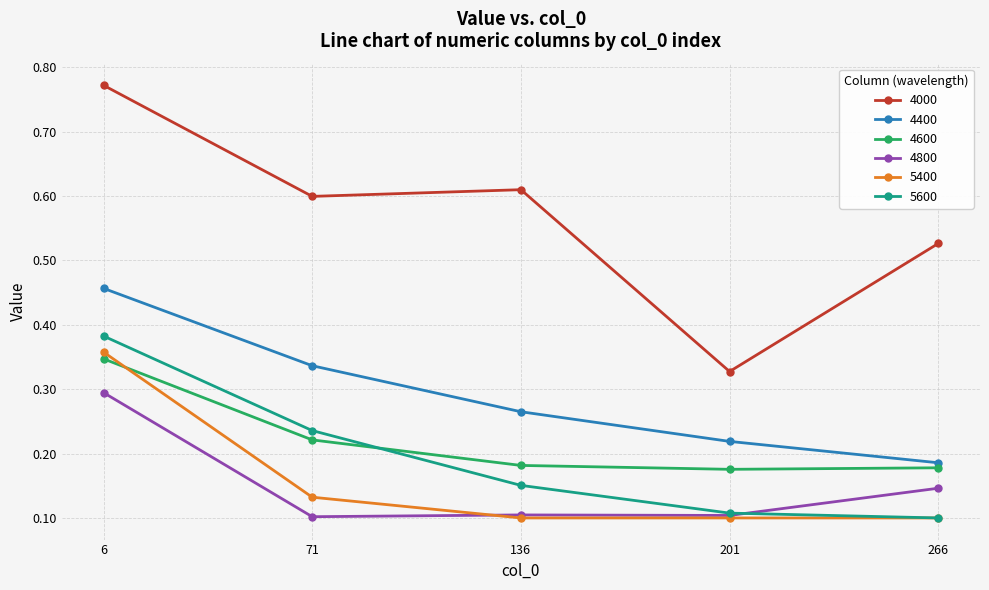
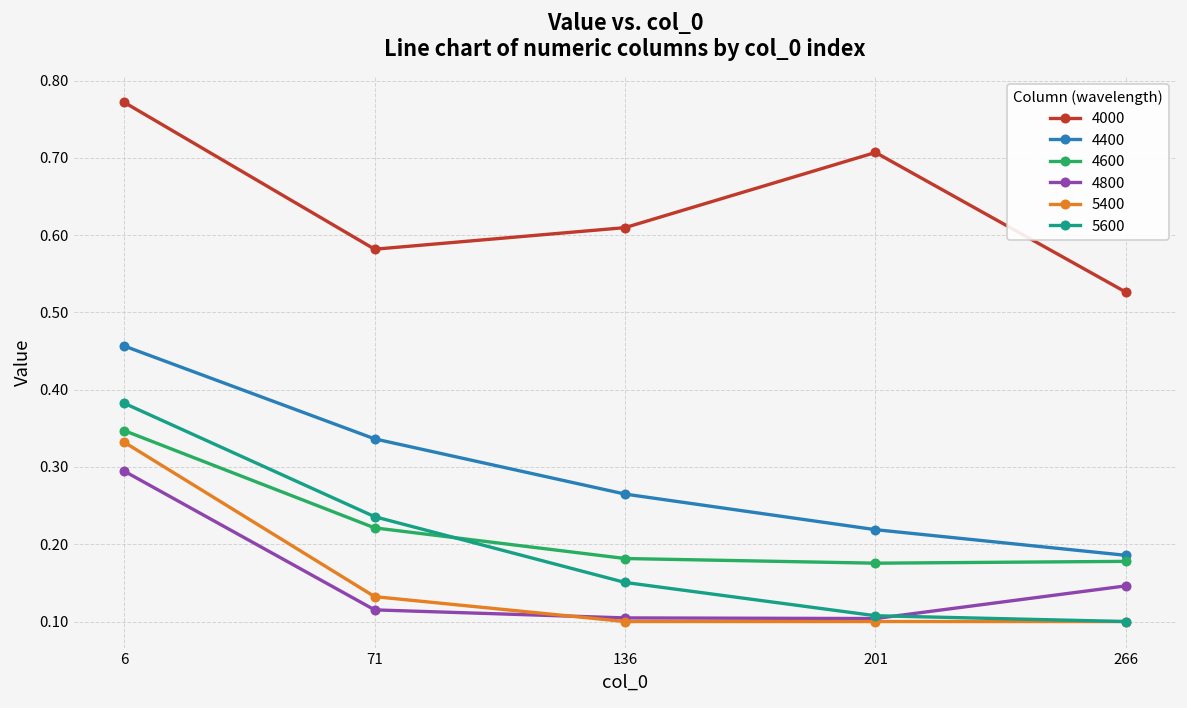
5400, 6: 0.36 -> 0.33
4000, 71: 0.60 -> 0.58
4800, 71: 0.10 -> 0.12
4000, 201: 0.33 -> 0.71
